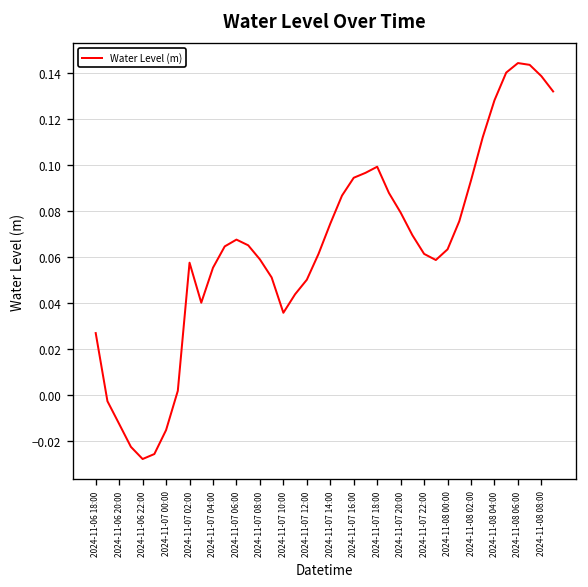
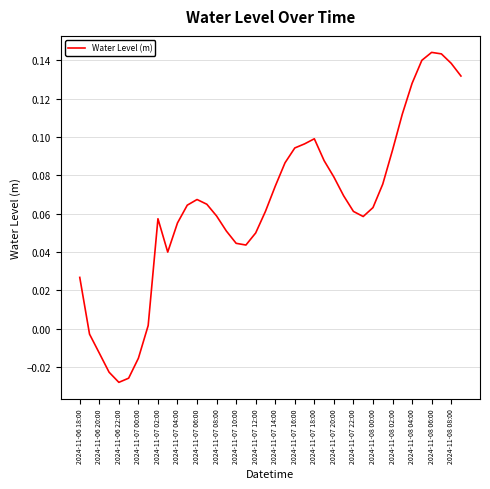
2024-11-07 10:00: 0.036 -> 0.045
